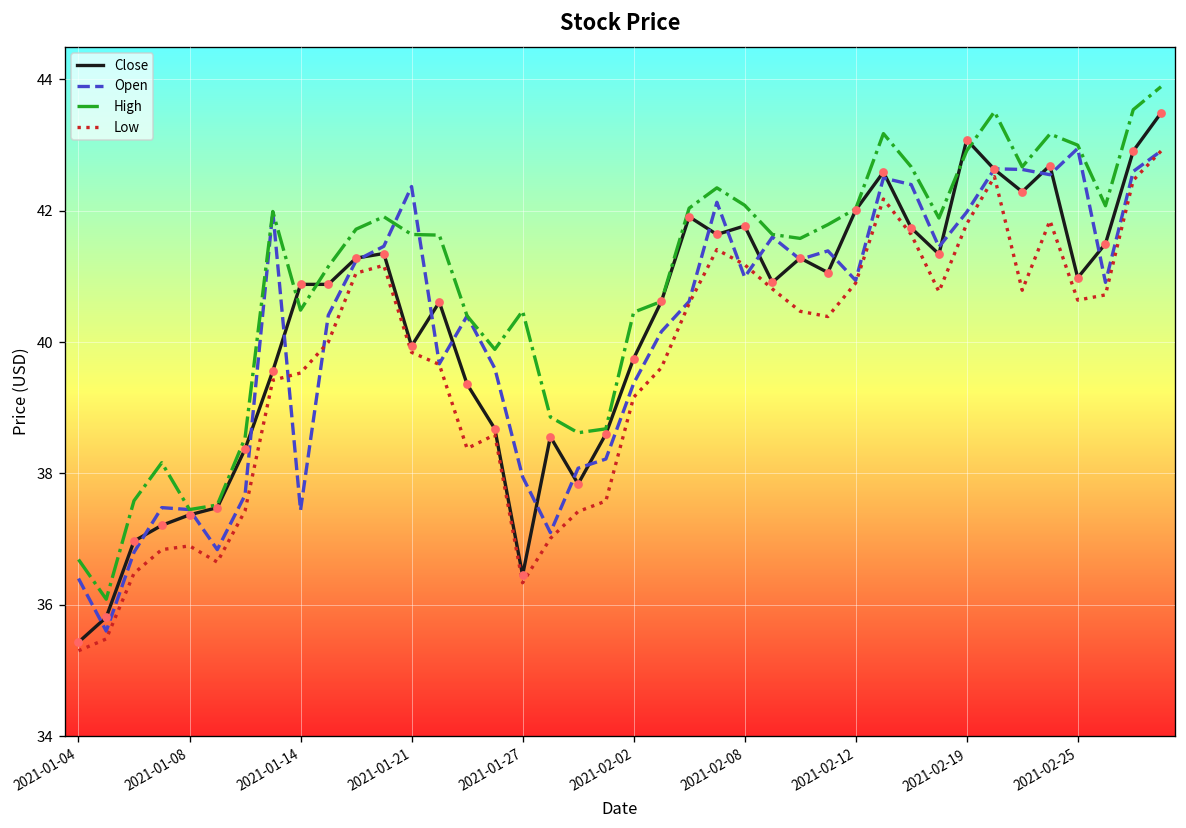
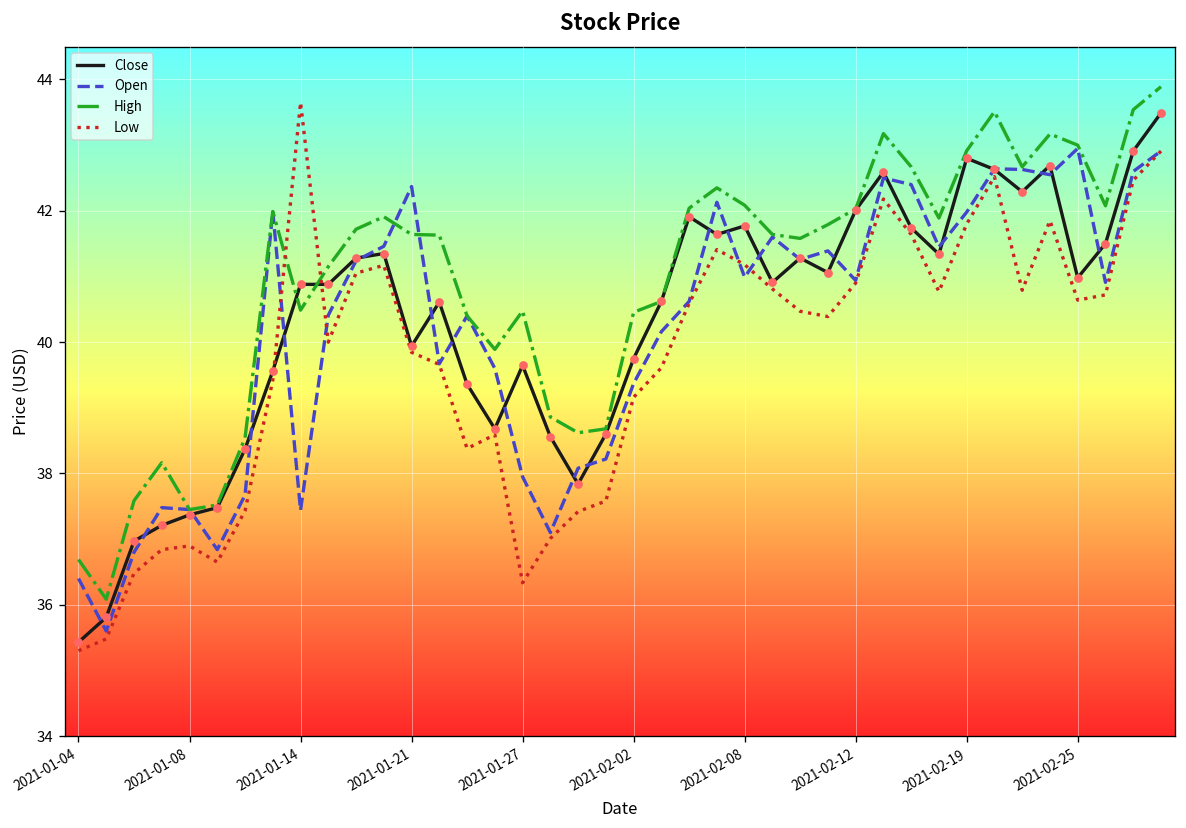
Low, 2021-01-14: 39.5 -> 43.7
Close, 2021-01-27: 36.5 -> 39.6
Close, 2021-02-19: 43.1 -> 42.8
